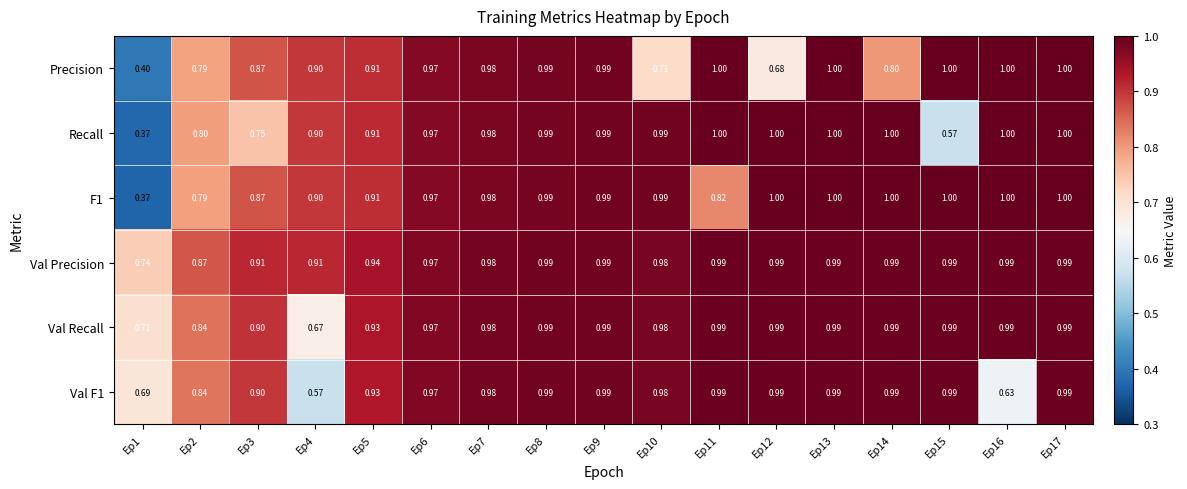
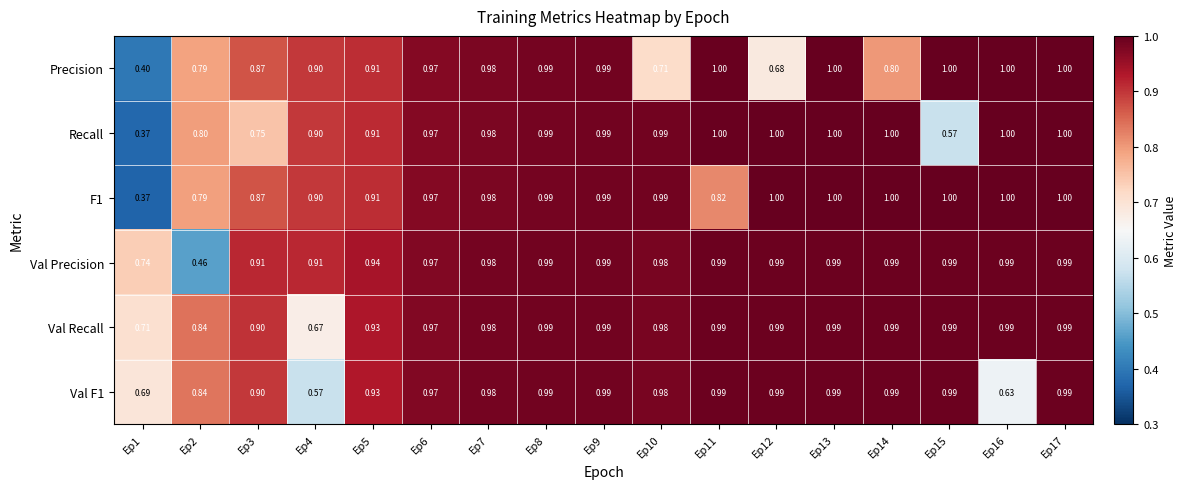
Val Precision, Ep2: 0.87 -> 0.46
